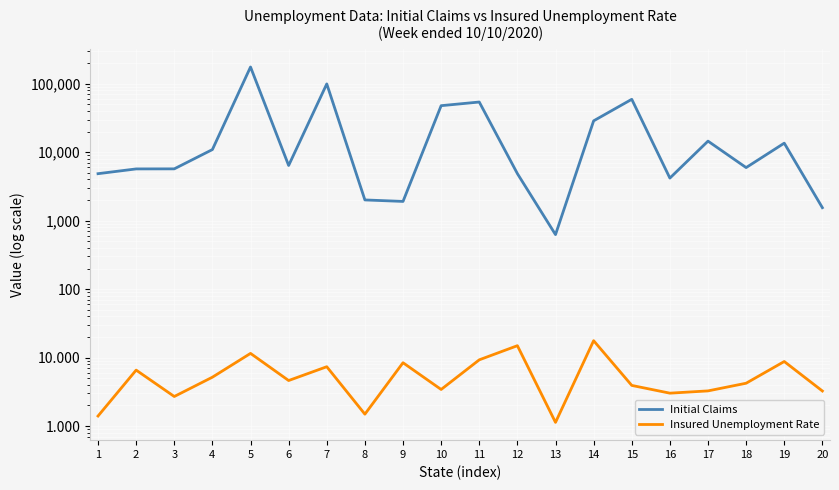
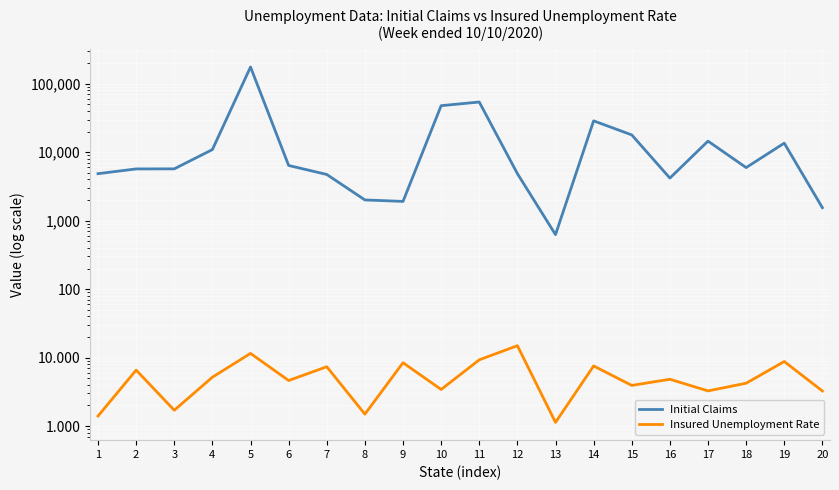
Insured Unemployment Rate, 3: 2.7 -> 1.7
Initial Claims, 7: 100,000 -> 5,000
Insured Unemployment Rate, 14: 18 -> 8
Initial Claims, 15: 60,000 -> 18,000
Insured Unemployment Rate, 16: 3 -> 5
